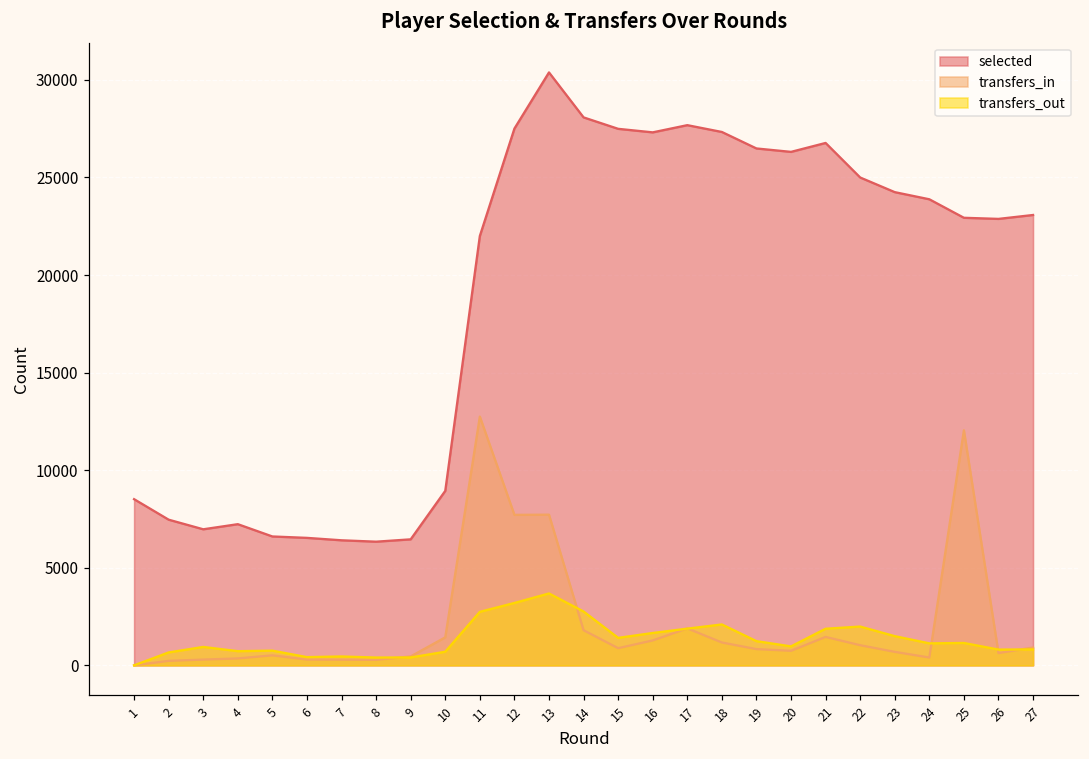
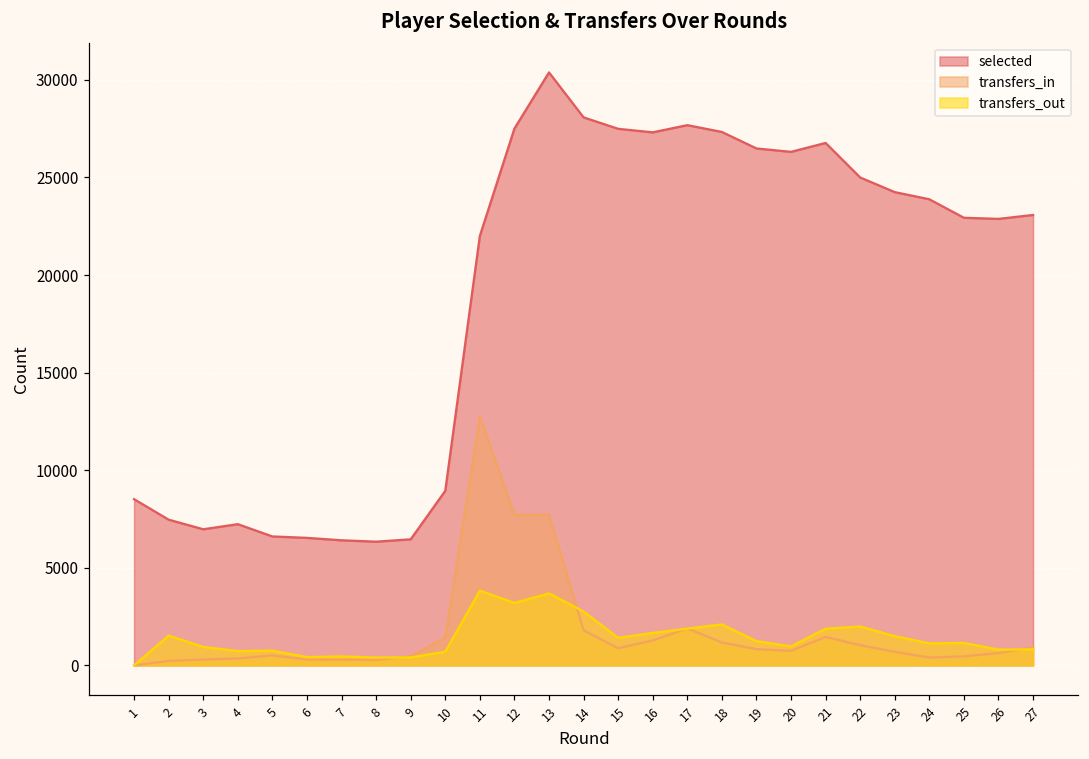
transfers_out, 2: 700 -> 1500
transfers_out, 11: 2700 -> 3800
transfers_in, 25: 12000 -> 500
